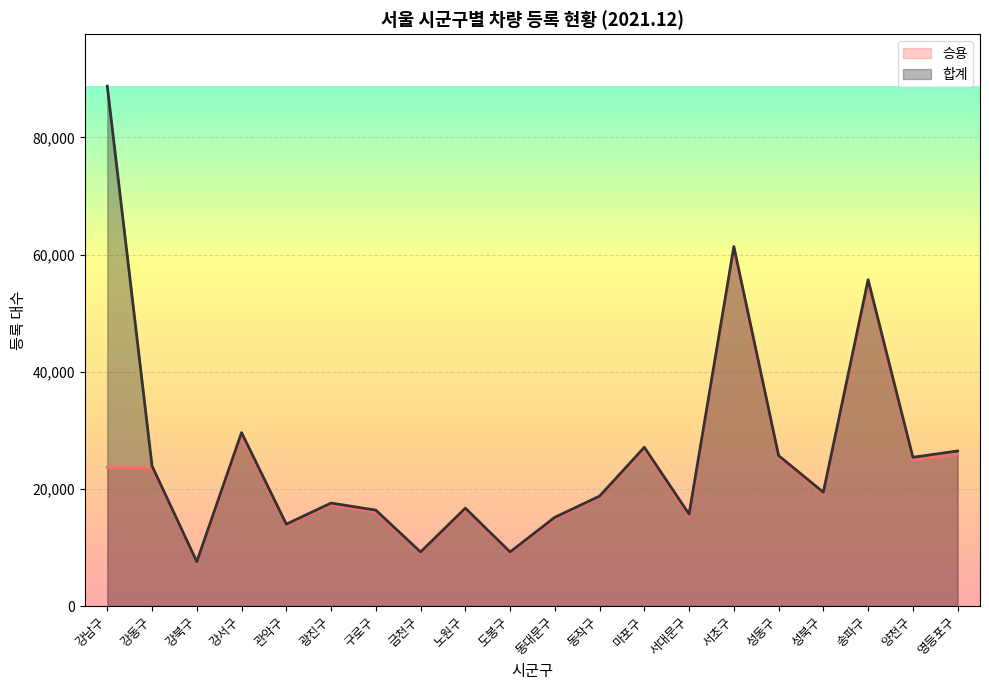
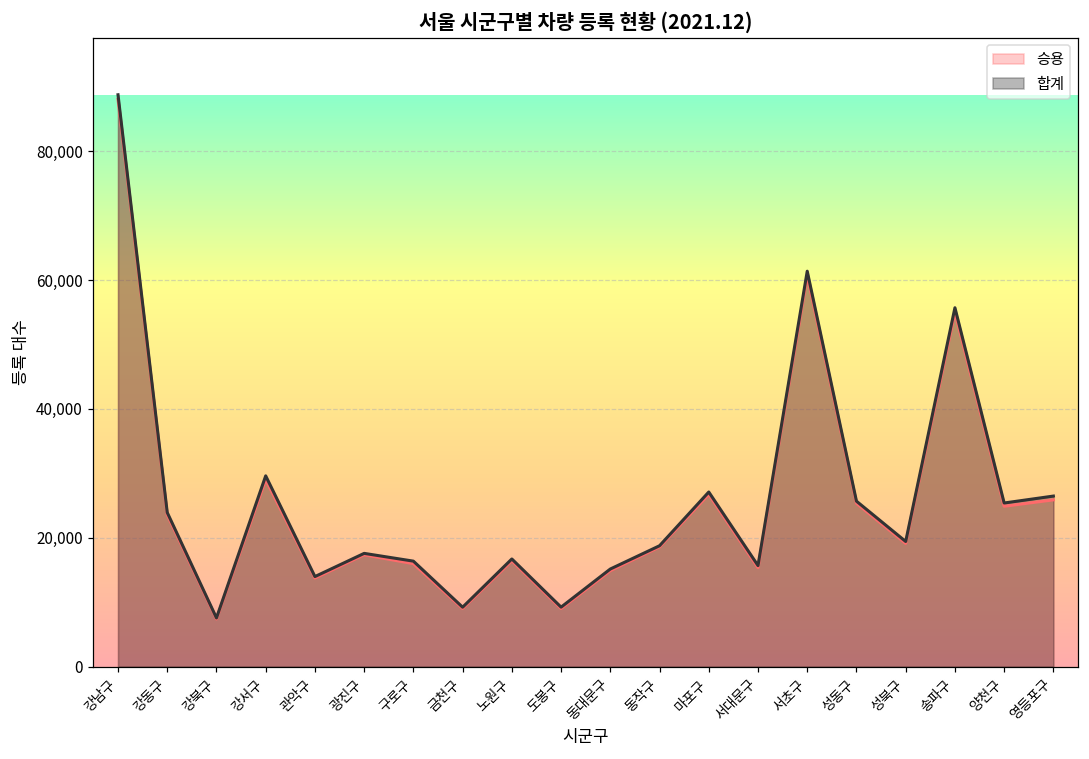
승용, 강남구: 24,000 -> 88,000
